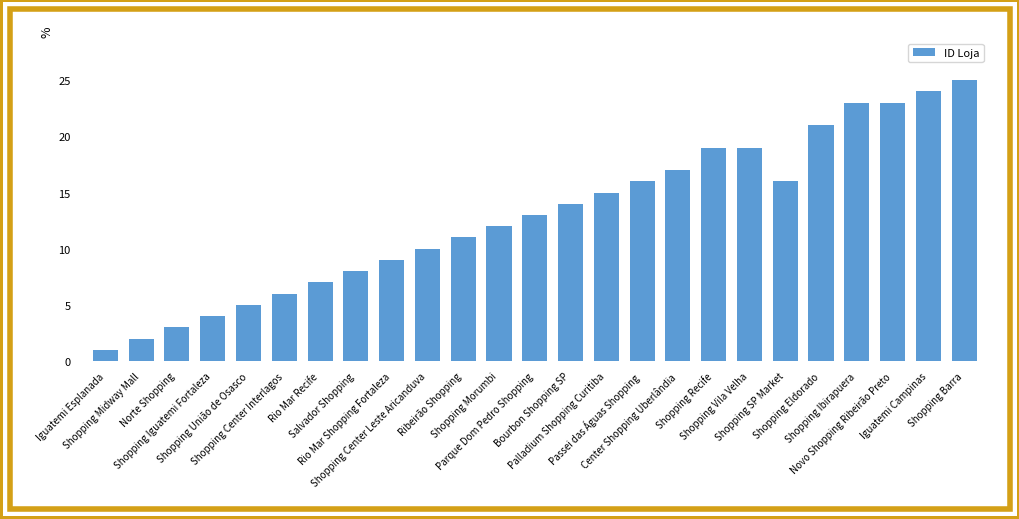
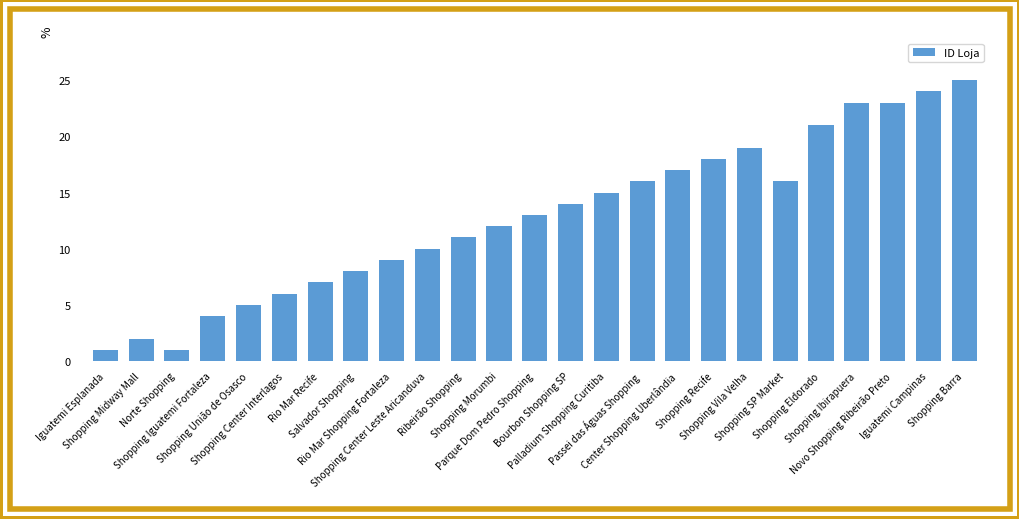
Norte Shopping: 3 -> 1
Shopping Recife: 19 -> 18
